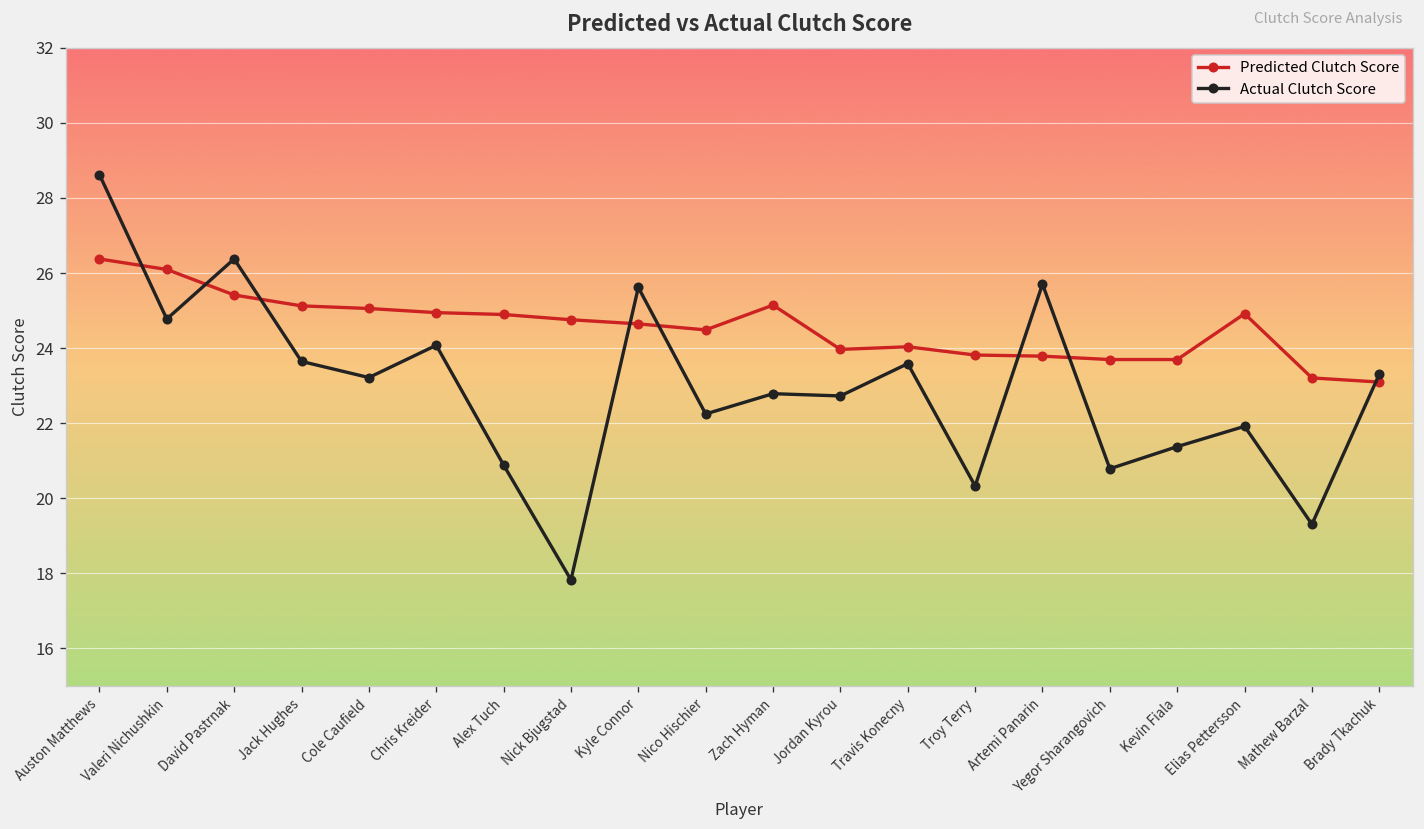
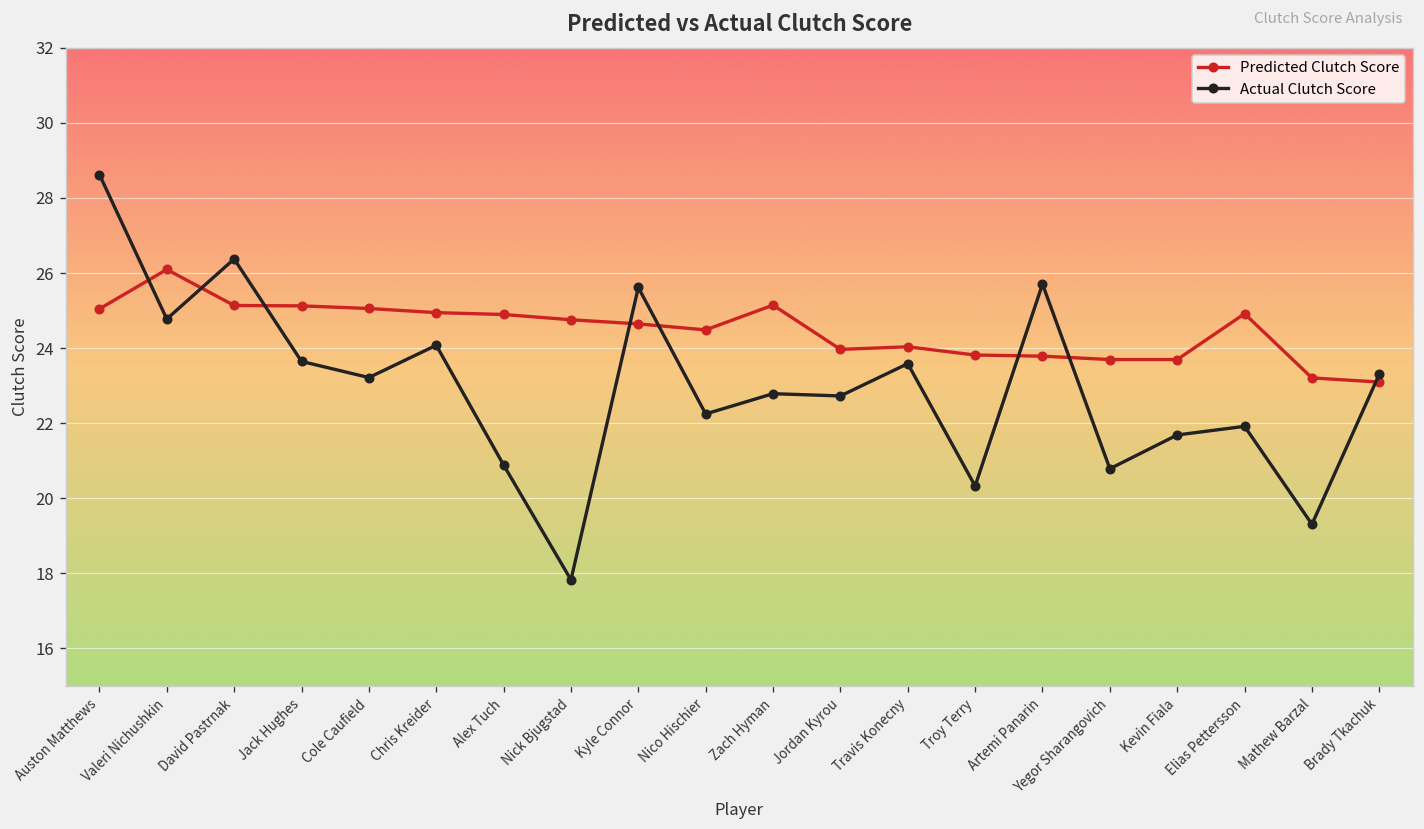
Predicted Clutch Score, Auston Matthews: 26.4 -> 25.0
Predicted Clutch Score, David Pastrnak: 25.4 -> 25.1
Actual Clutch Score, Kevin Fiala: 21.4 -> 21.7
